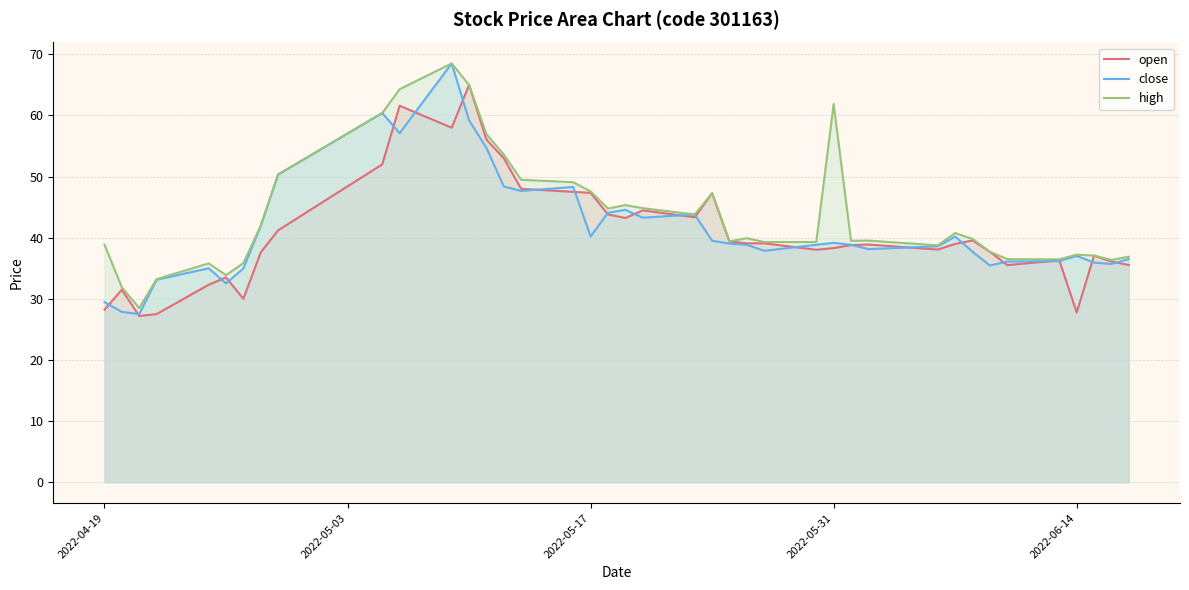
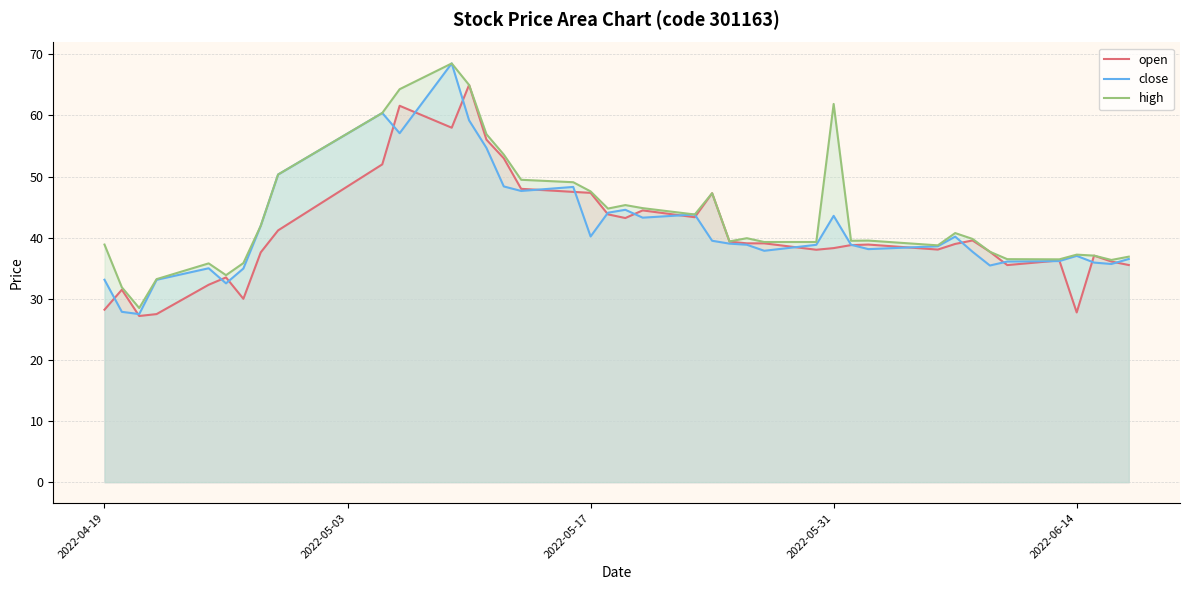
close, 2022-04-19: 29 -> 33
close, 2022-05-31: 39 -> 44
